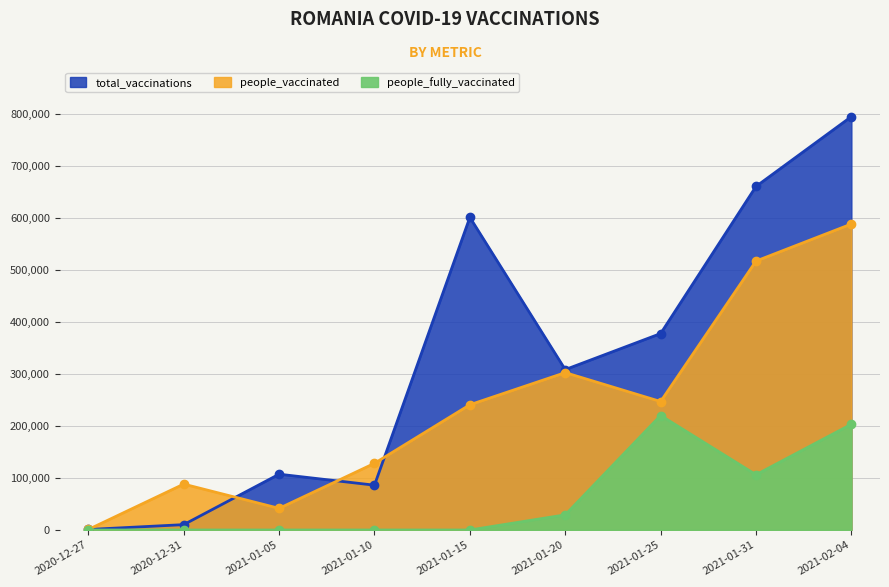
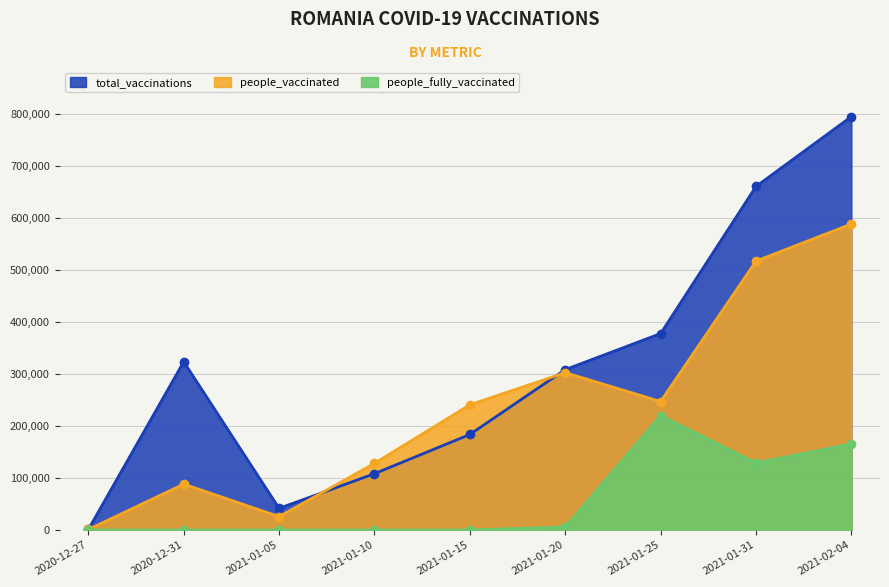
total_vaccinations, 2020-12-31: 10,000 -> 320,000
total_vaccinations, 2021-01-05: 110,000 -> 40,000
people_vaccinated, 2021-01-05: 40,000 -> 30,000
total_vaccinations, 2021-01-10: 90,000 -> 110,000
total_vaccinations, 2021-01-15: 600,000 -> 180,000
people_fully_vaccinated, 2021-01-20: 30,000 -> 10,000
people_fully_vaccinated, 2021-01-31: 110,000 -> 130,000
people_fully_vaccinated, 2021-02-04: 200,000 -> 170,000
